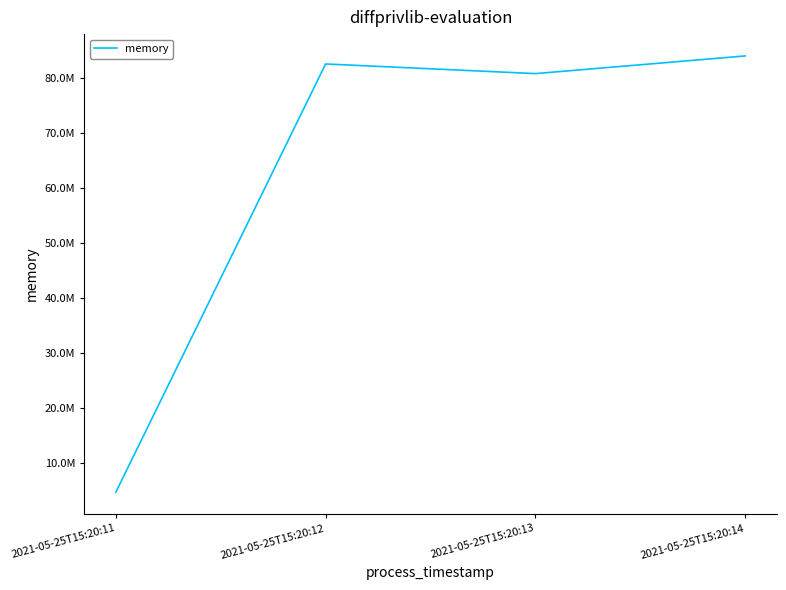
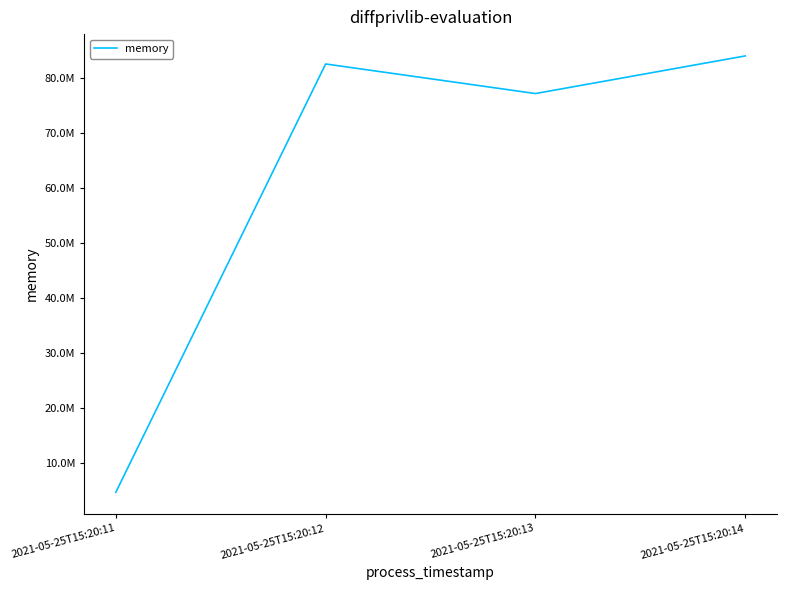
2021-05-25T15:20:13: 81000000 -> 77000000
